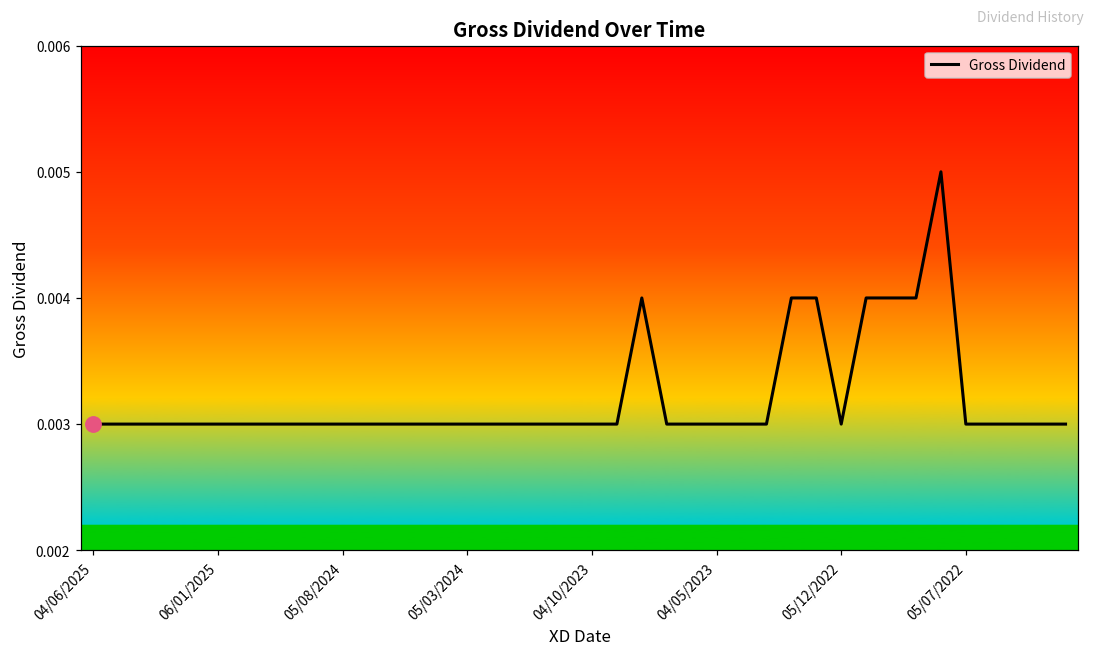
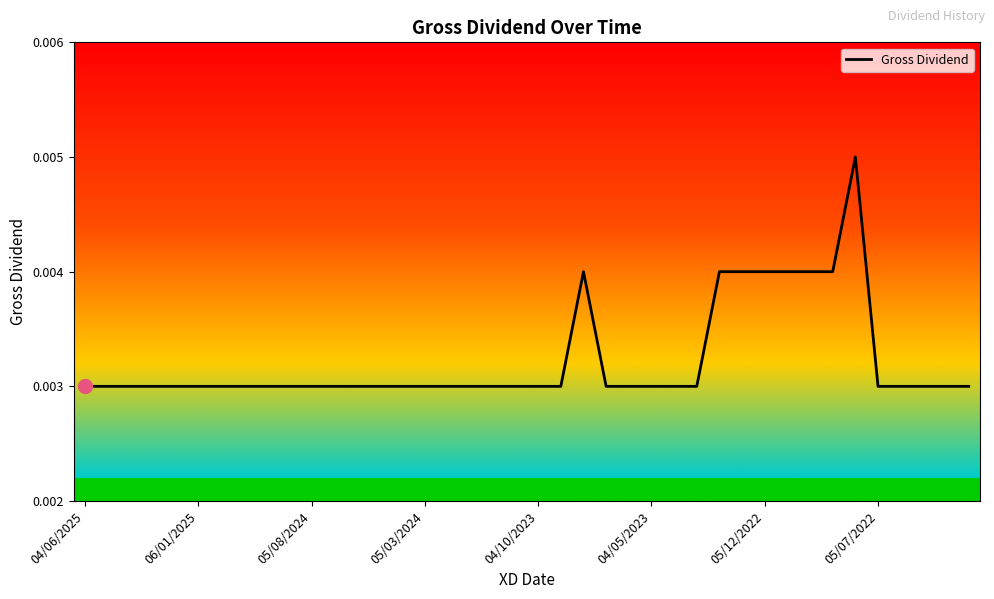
Gross Dividend, 05/12/2022: 0.003 -> 0.004
